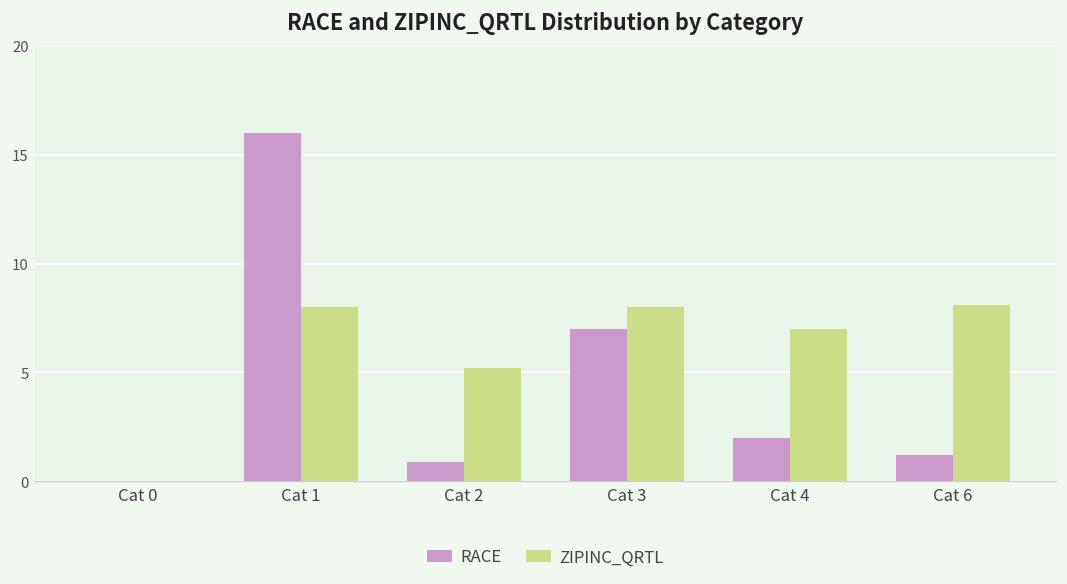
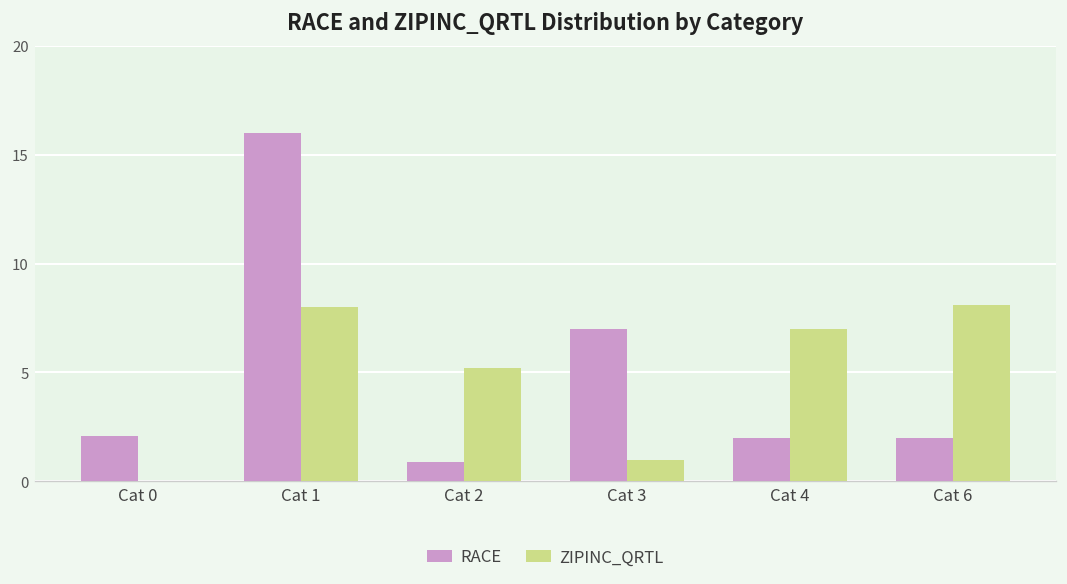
RACE, Cat 0: 0.0 -> 2.1
ZIPINC_QRTL, Cat 3: 8 -> 1
RACE, Cat 6: 1.2 -> 2.0
